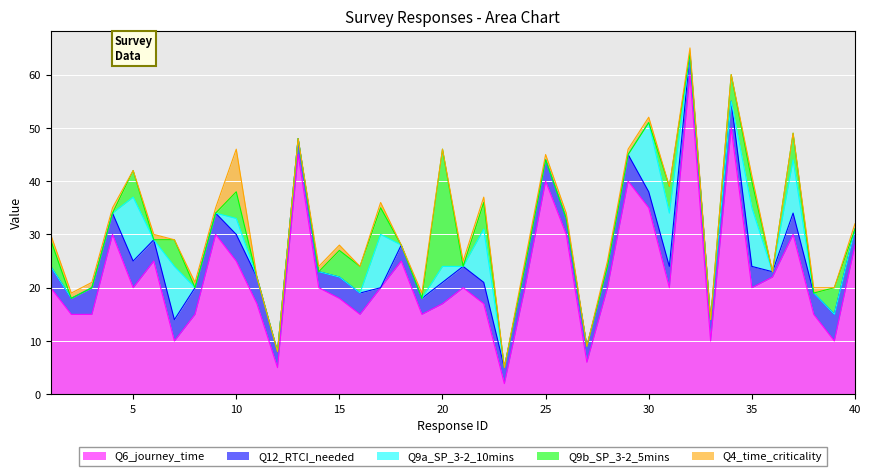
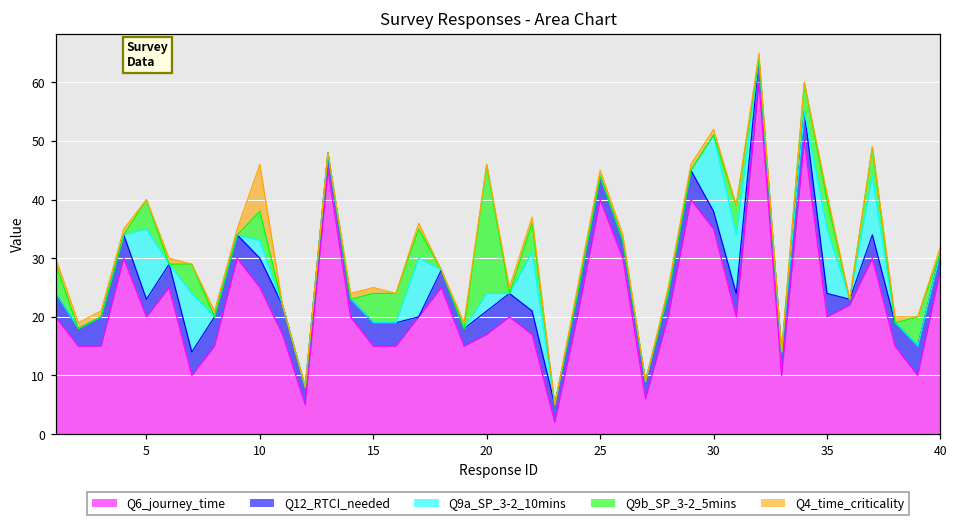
Q12_RTCI_needed, 5: 5 -> 3
Q6_journey_time, 15: 18 -> 15
